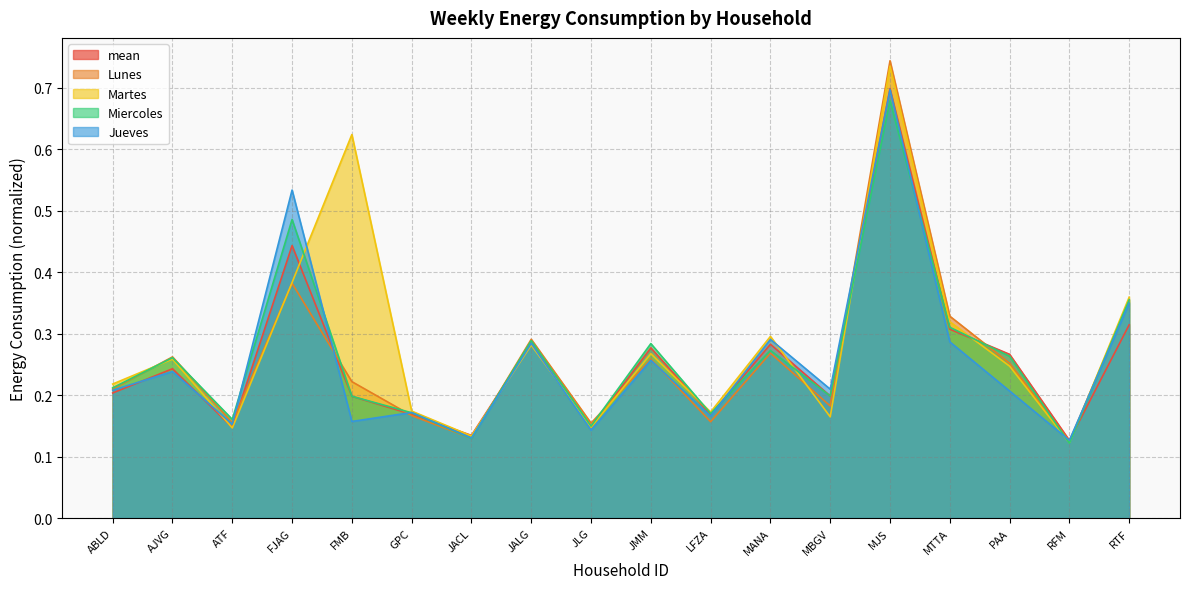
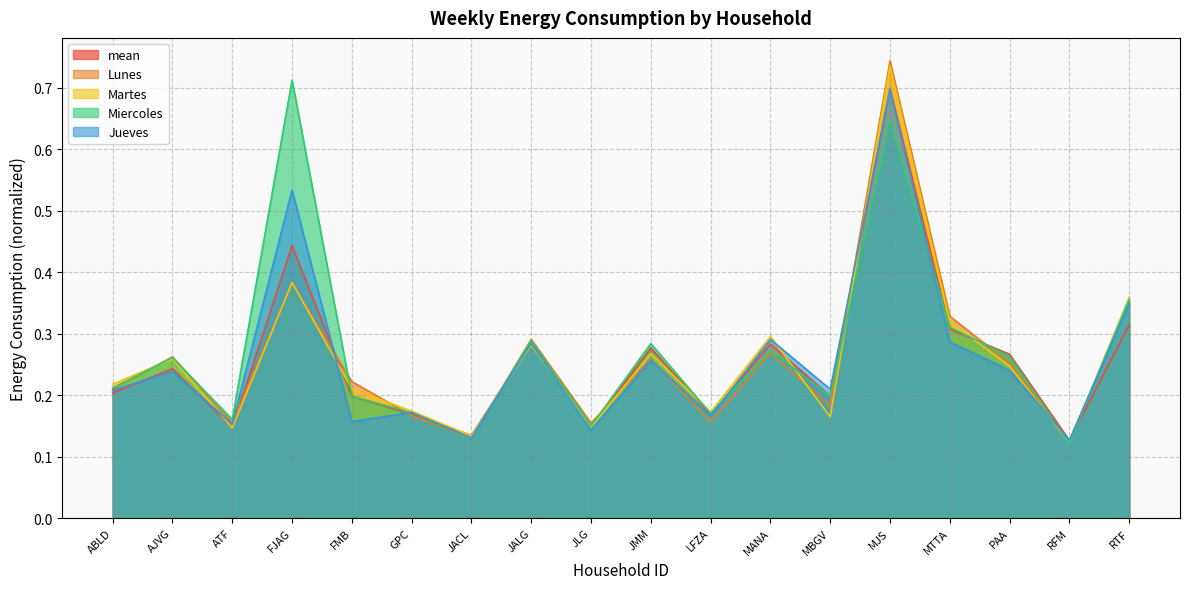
Miercoles, FJAG: 0.49 -> 0.71
Martes, FMB: 0.62 -> 0.21
Miercoles, MJS: 0.68 -> 0.65
Jueves, PAA: 0.21 -> 0.24
